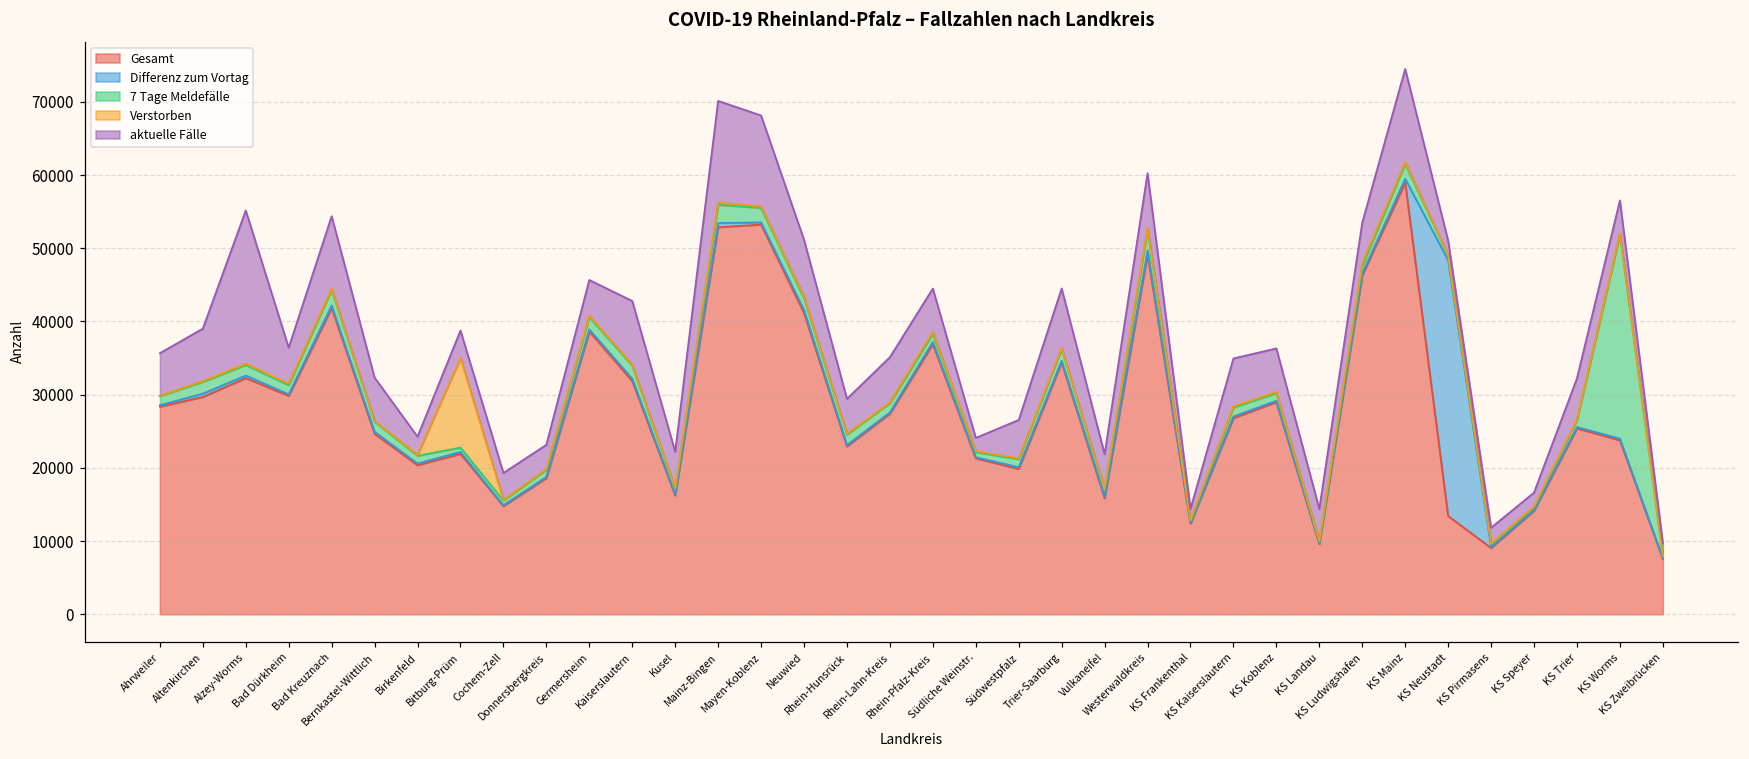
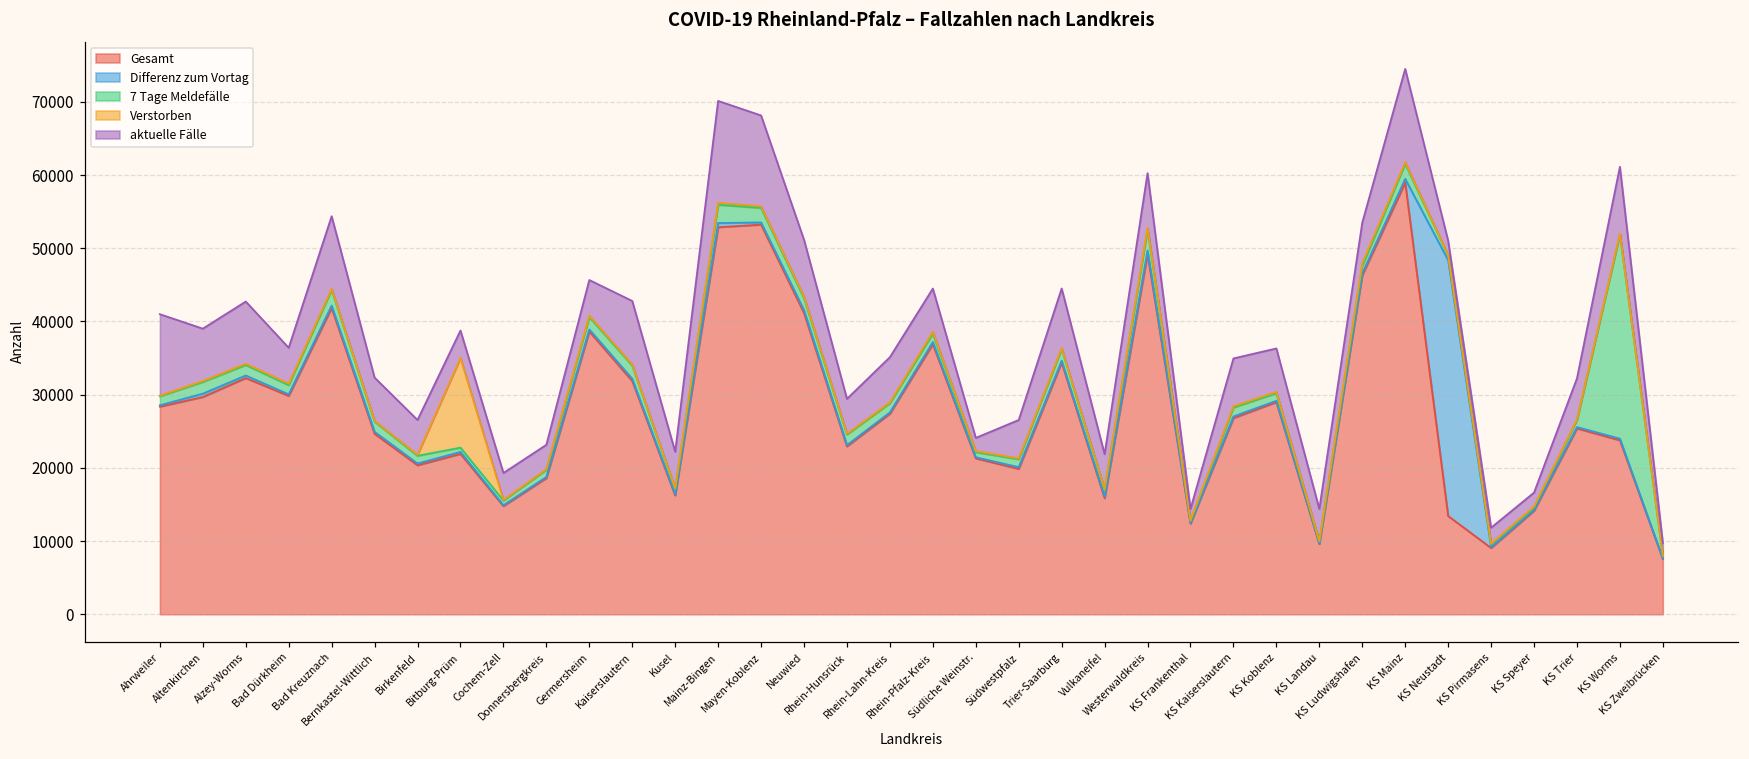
aktuelle Fälle, Ahrweiler: 6000 -> 11000
aktuelle Fälle, Alzey-Worms: 21000 -> 8000
aktuelle Fälle, Birkenfeld: 2000 -> 5000
aktuelle Fälle, KS Worms: 5000 -> 9000
